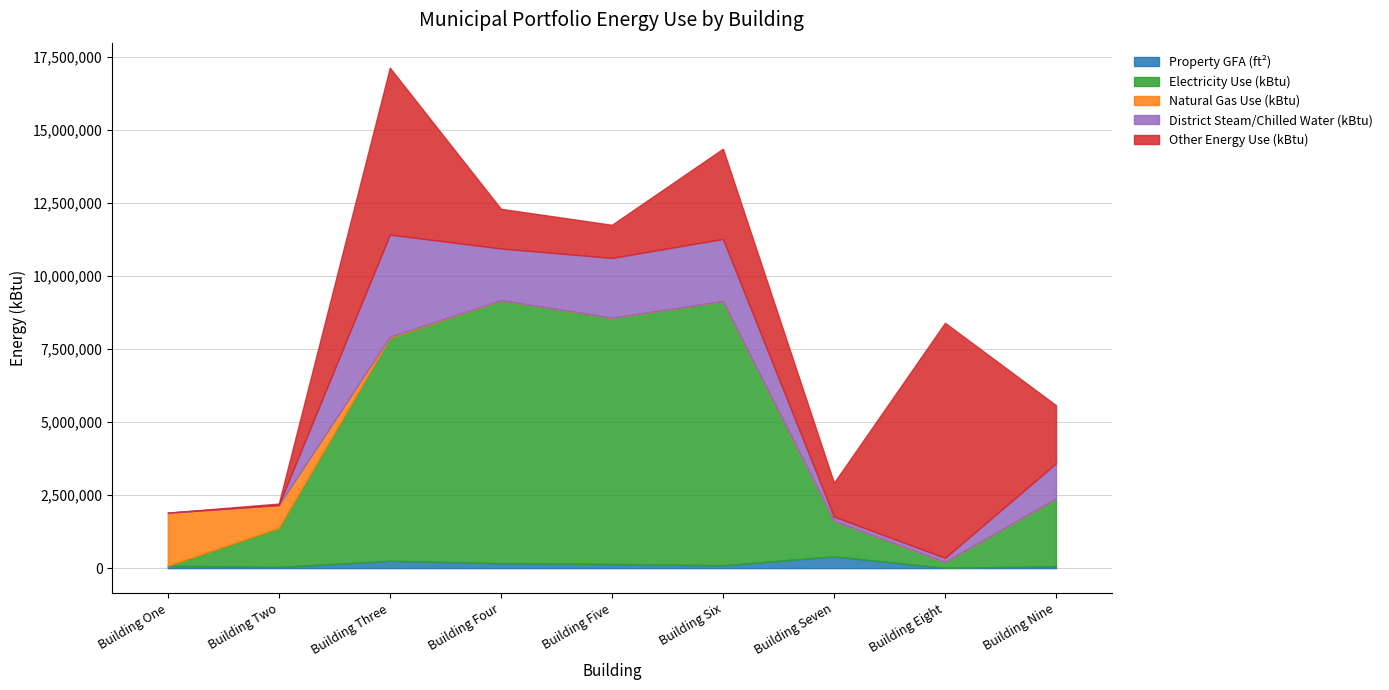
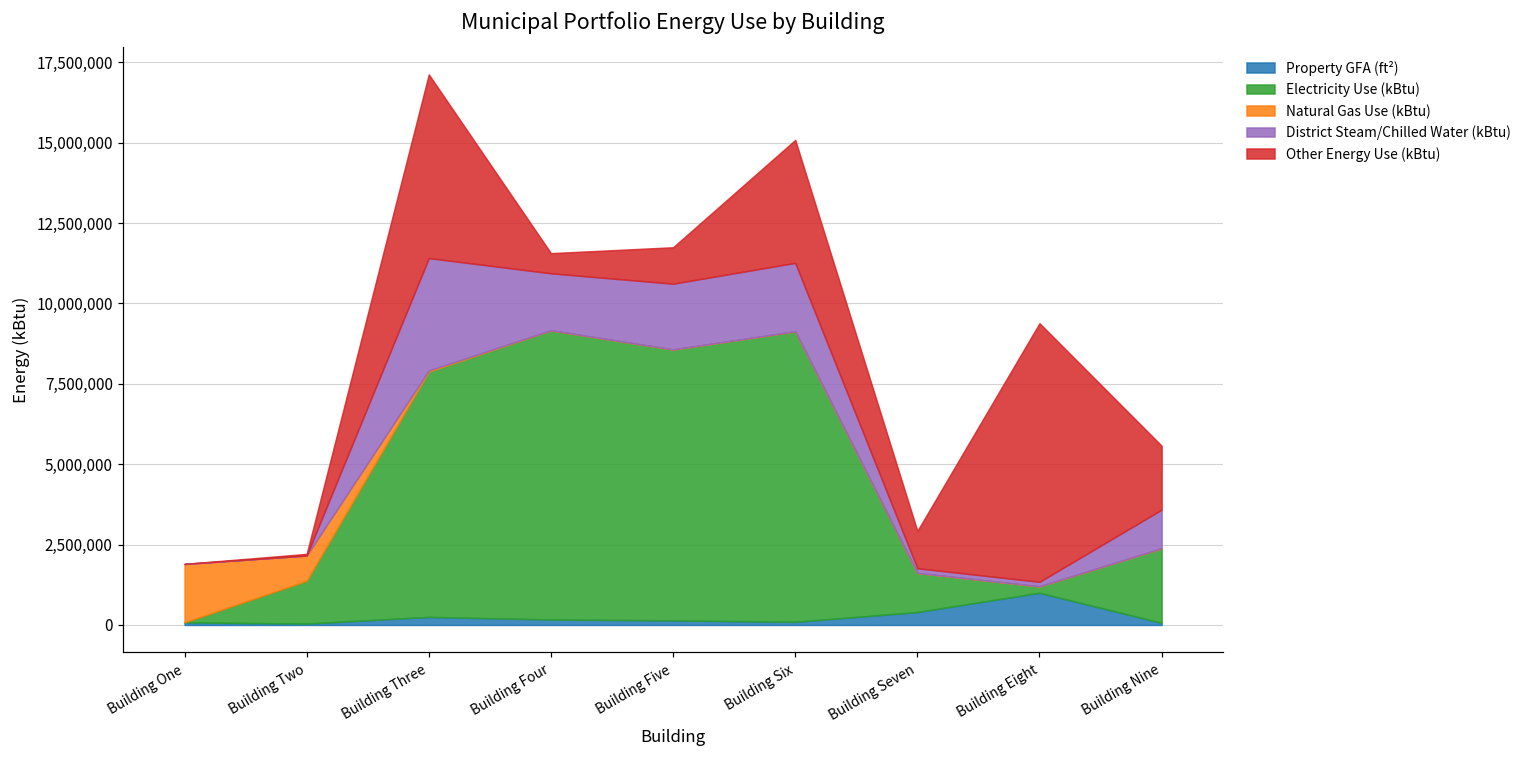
Other Energy Use (kBtu), Building Four: 1,400,000 -> 600,000
Other Energy Use (kBtu), Building Six: 3,100,000 -> 3,800,000
Property GFA (ft²), Building Eight: 0 -> 1,000,000
